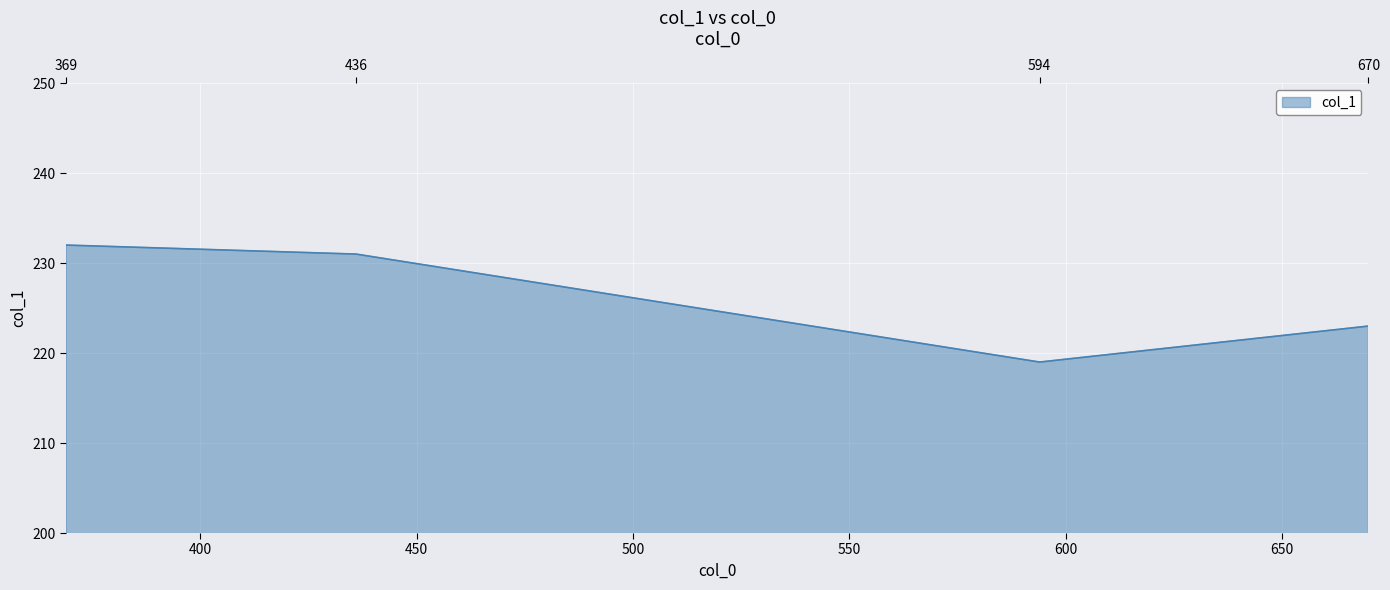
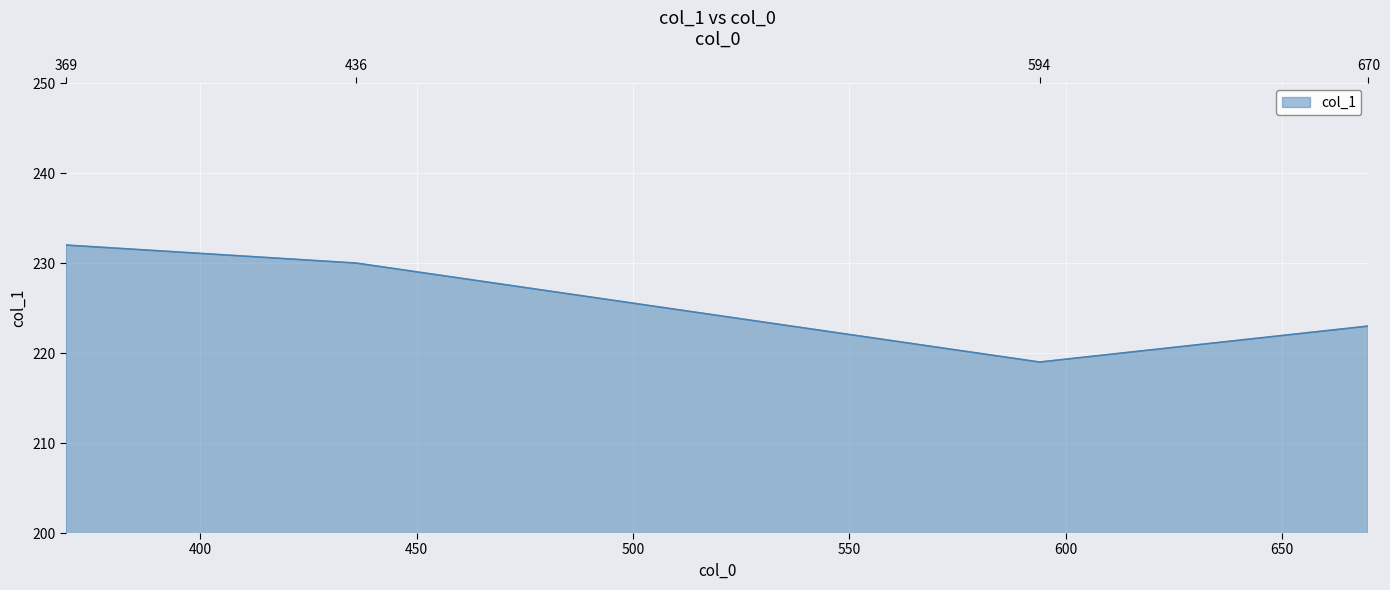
436: 231 -> 230
